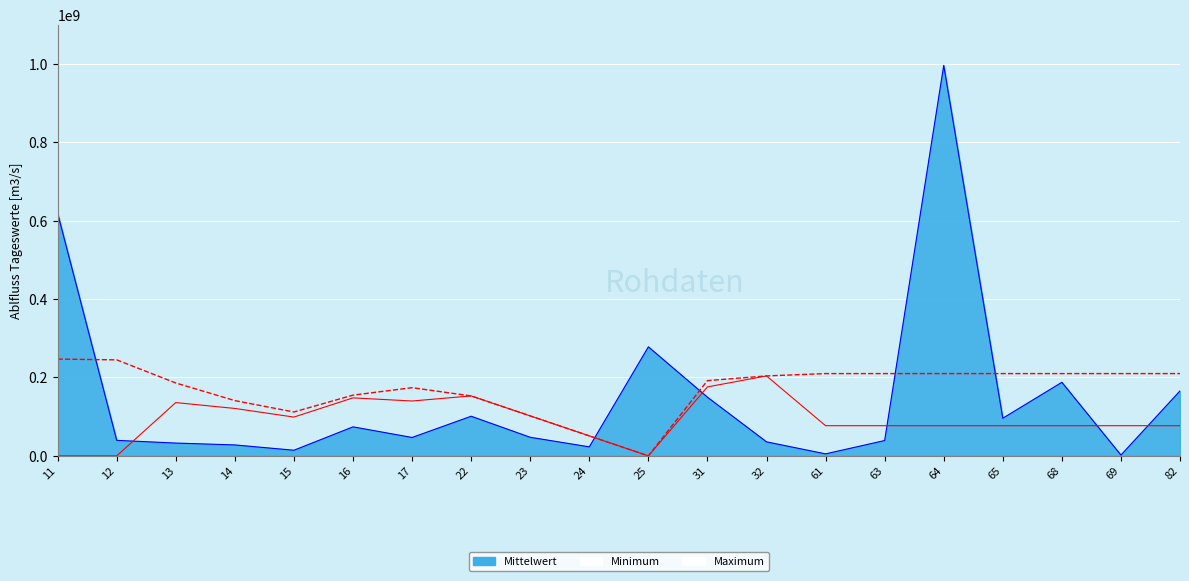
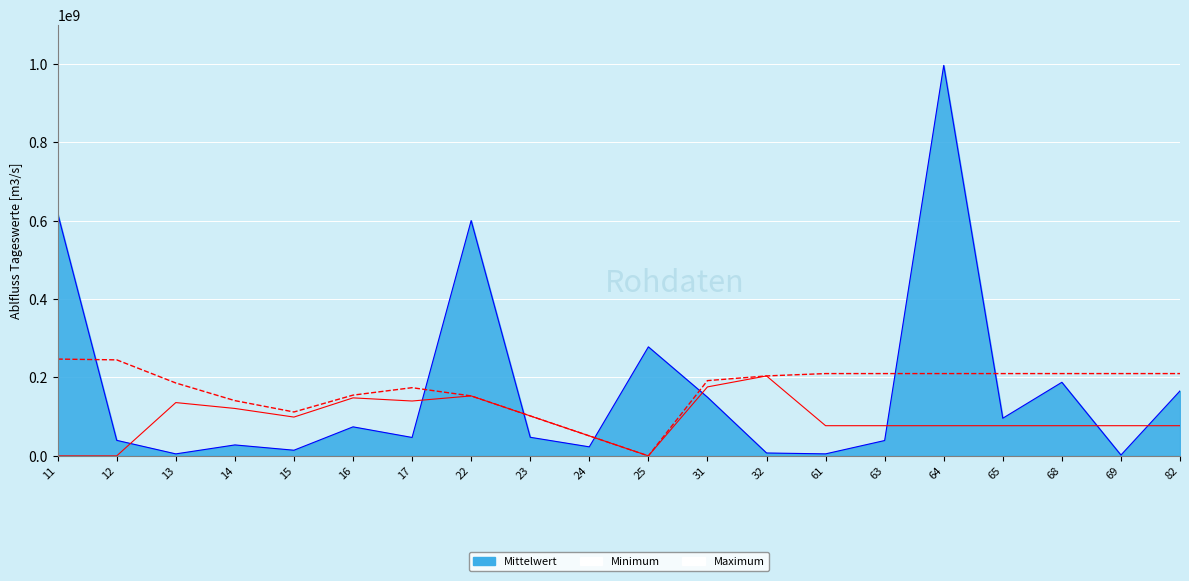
Mittelwert, 13: 30000000 -> 10000000
Mittelwert, 22: 100000000 -> 600000000
Mittelwert, 32: 40000000 -> 10000000
